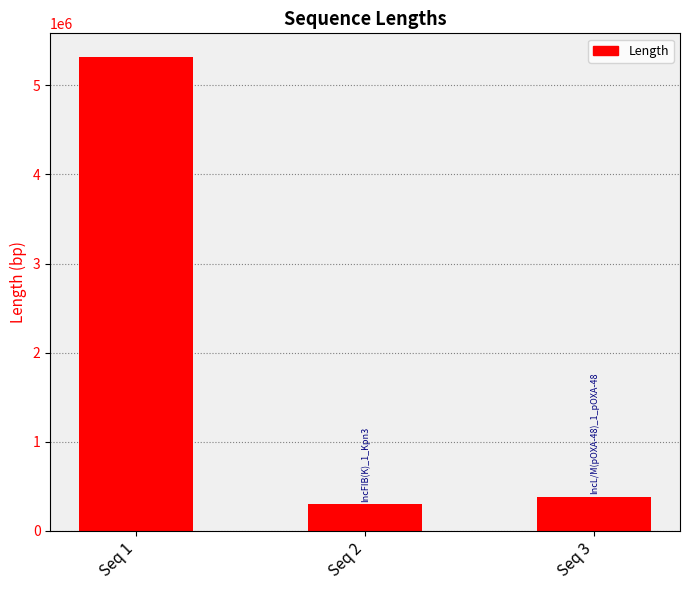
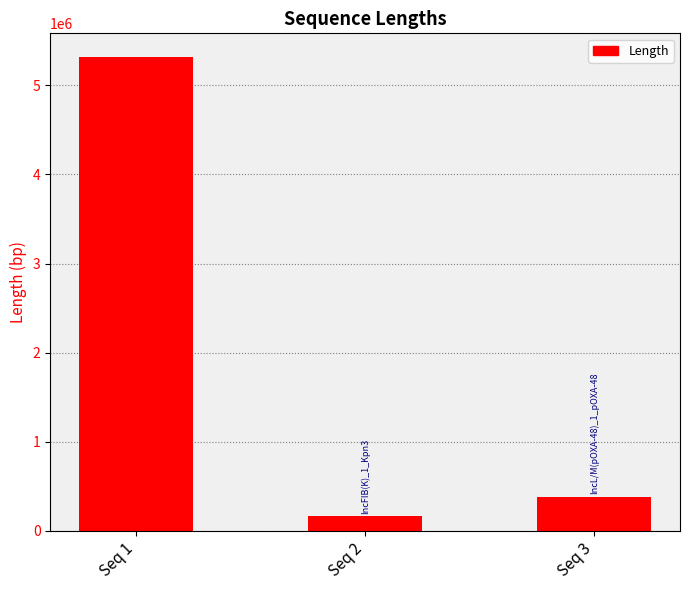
Seq 2: 300000 -> 200000
